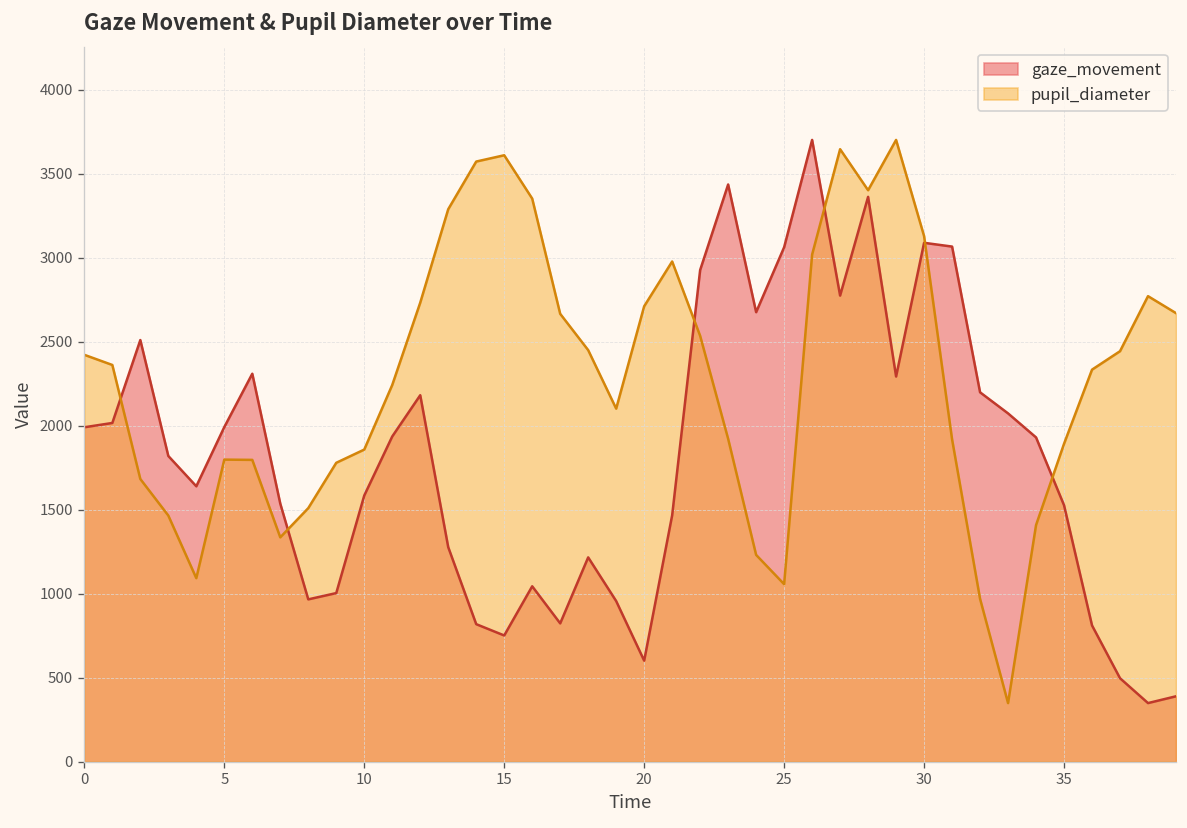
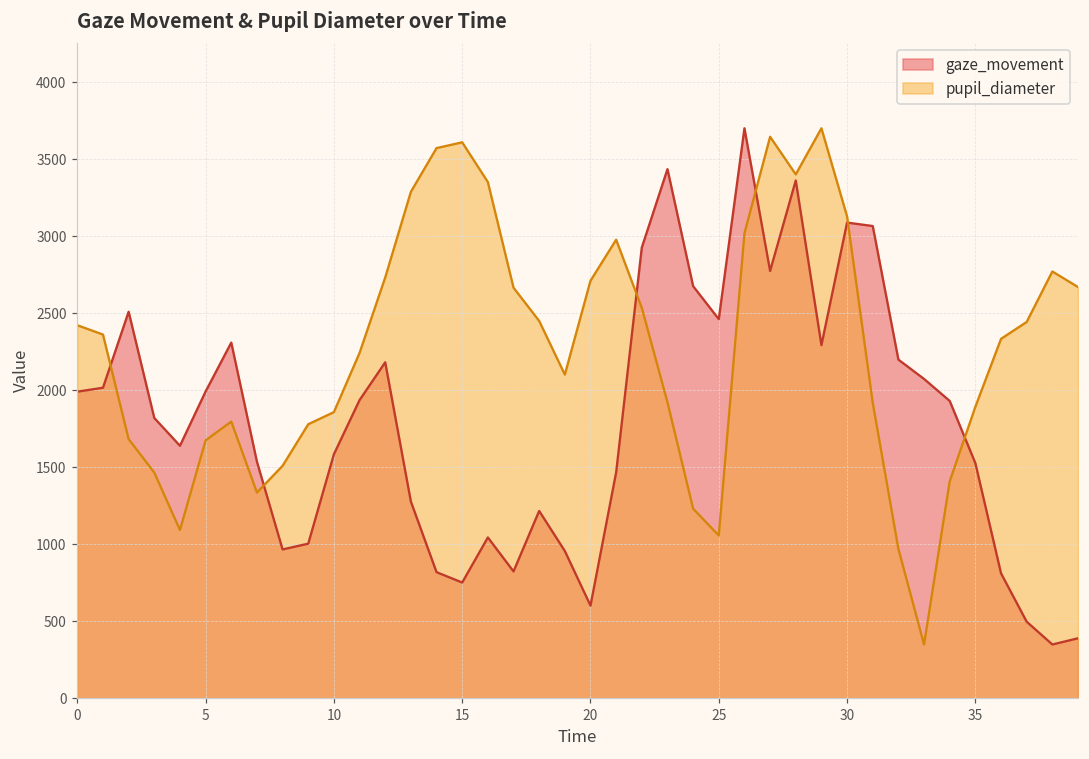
pupil_diameter, 5: 1800 -> 1670
gaze_movement, 25: 3060 -> 2460
